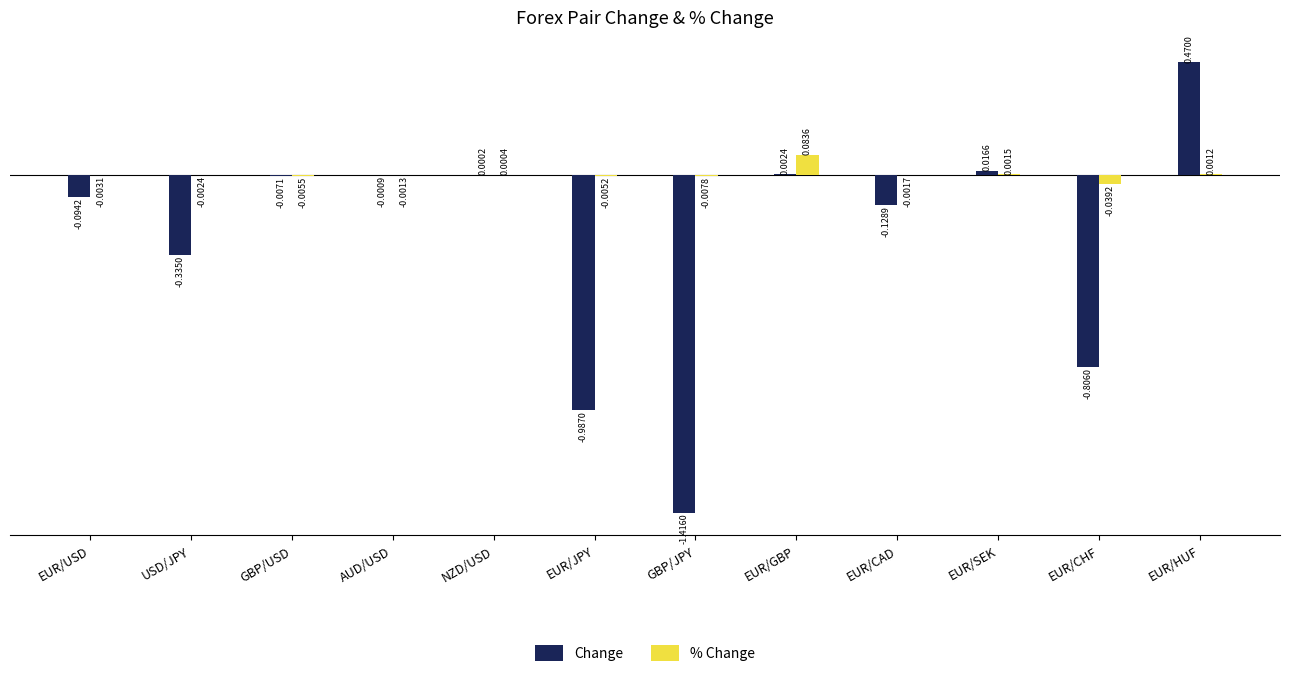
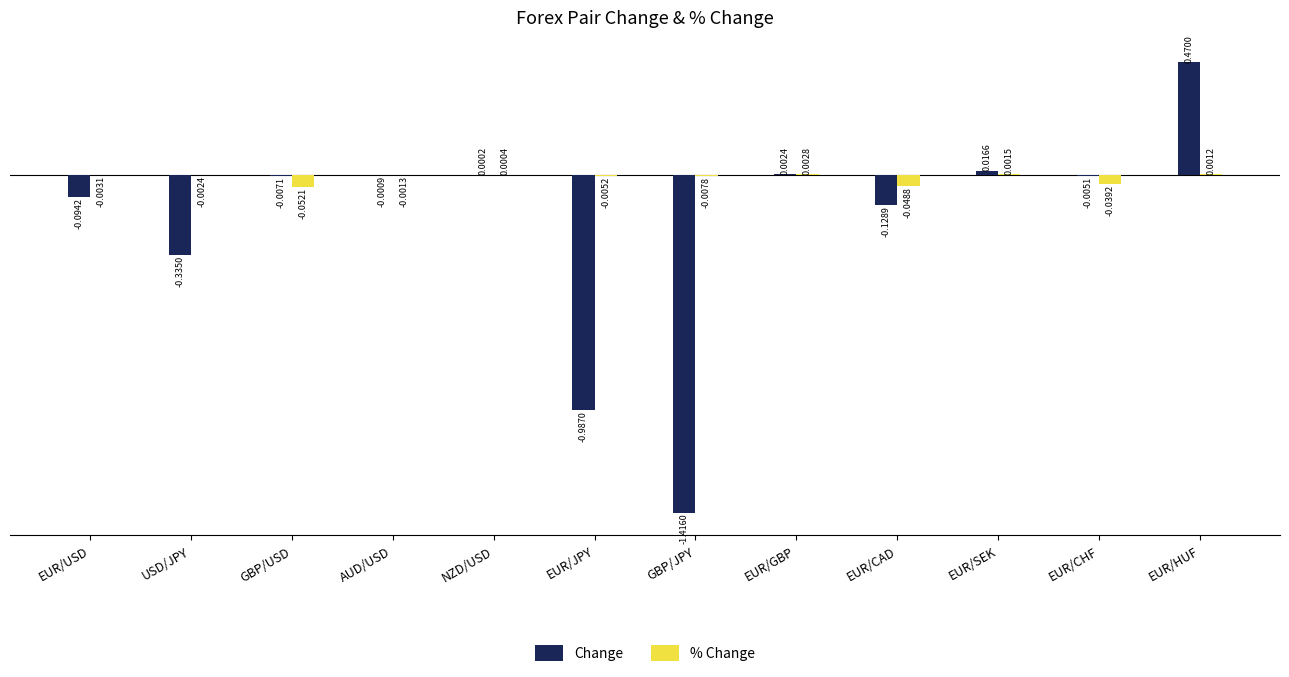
% Change, GBP/USD: -0.0055 -> -0.0521
% Change, EUR/GBP: 0.0836 -> 0.0028
% Change, EUR/CAD: -0.0017 -> -0.0488
Change, EUR/CHF: -0.8060 -> -0.0051
